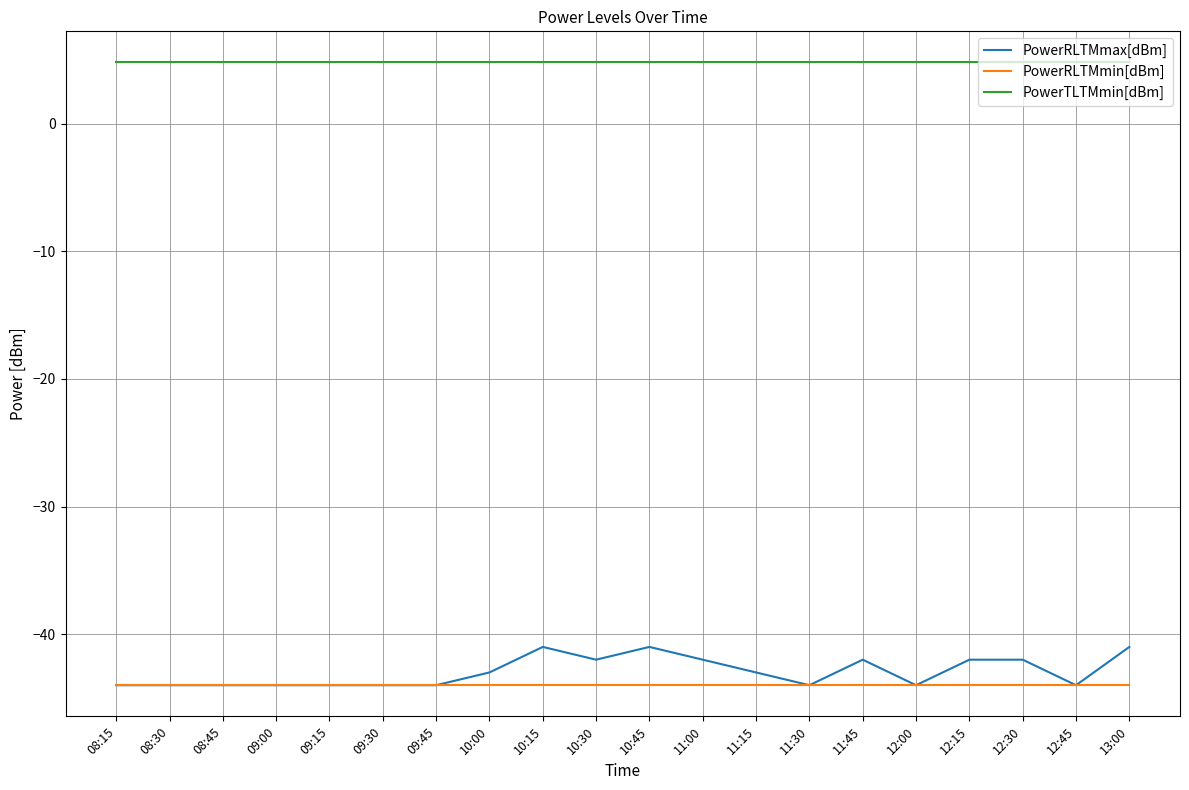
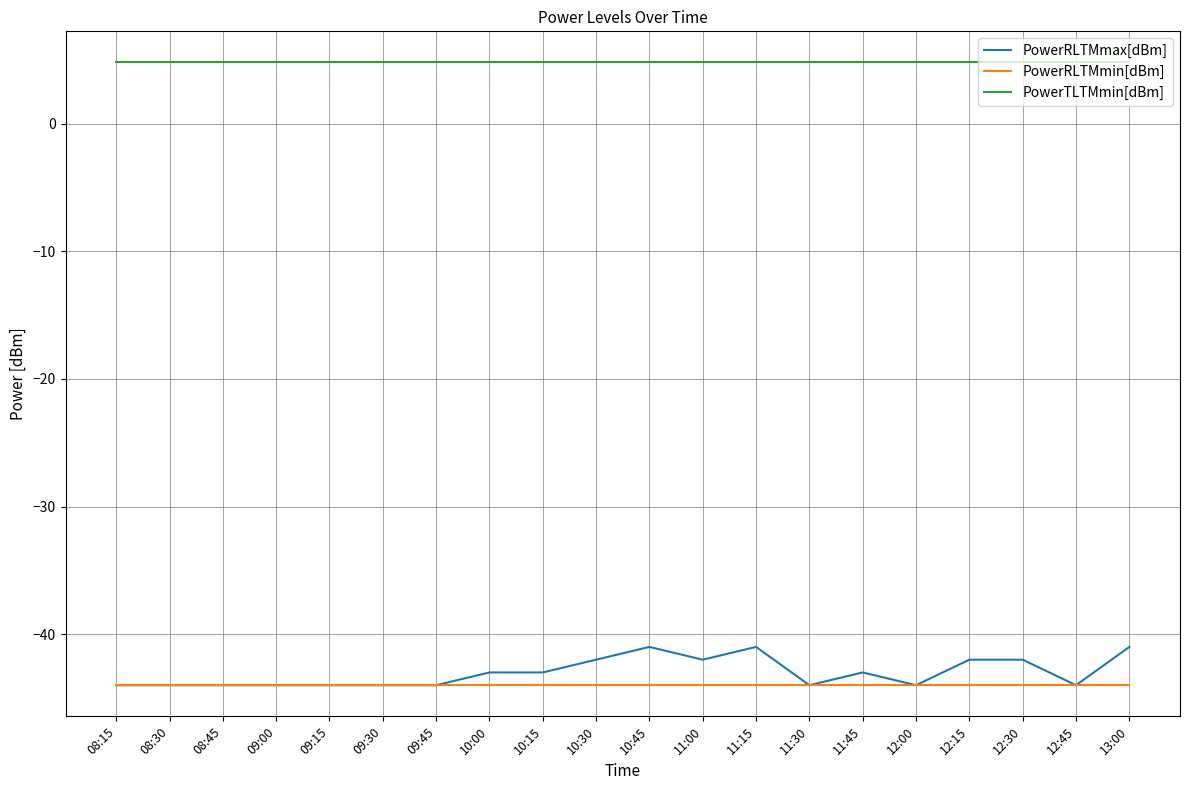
PowerRLTMmax[dBm], 10:15: -41 -> -43
PowerRLTMmax[dBm], 11:15: -43 -> -41
PowerRLTMmax[dBm], 11:45: -42 -> -43
